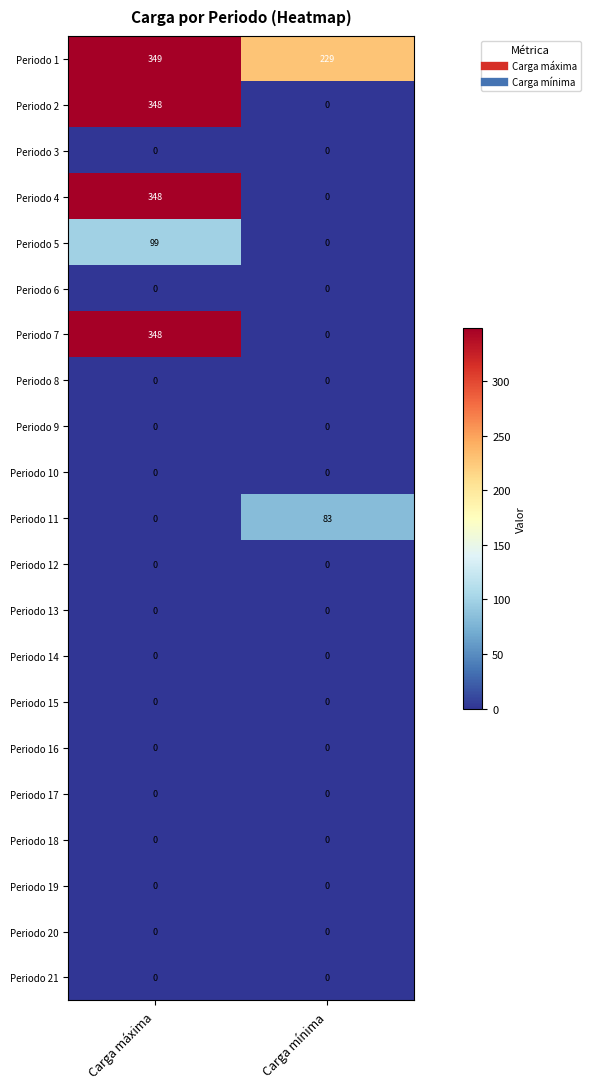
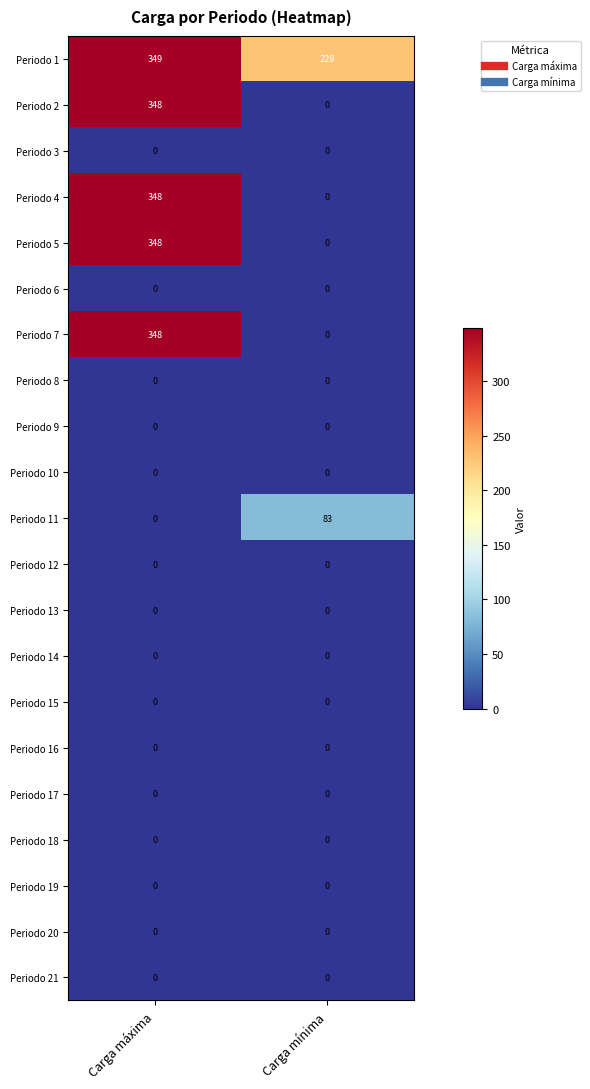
Periodo 5, Carga máxima: 99 -> 348
